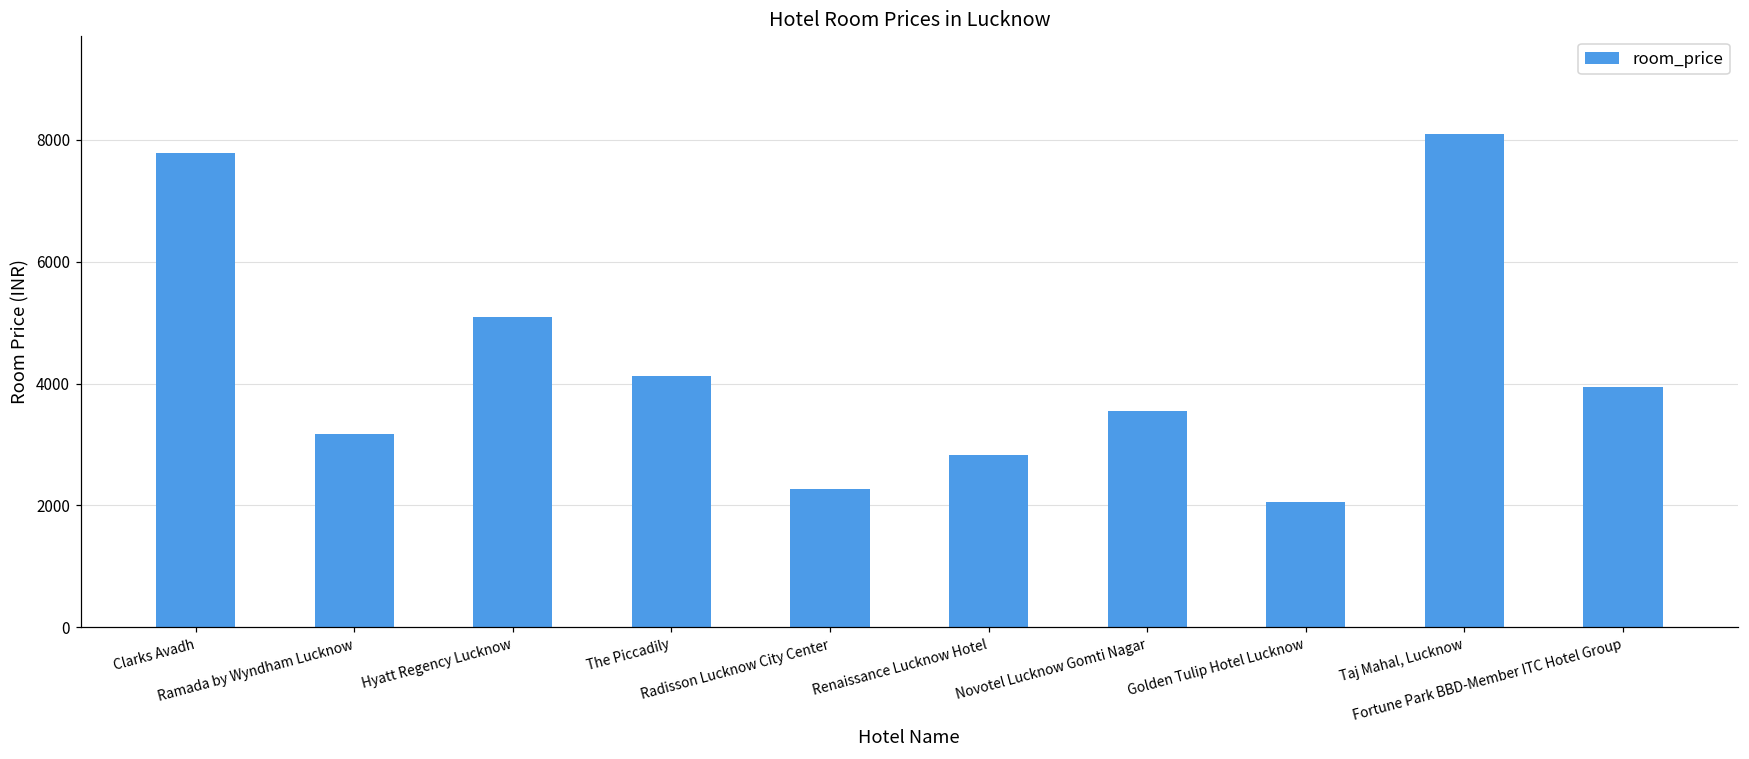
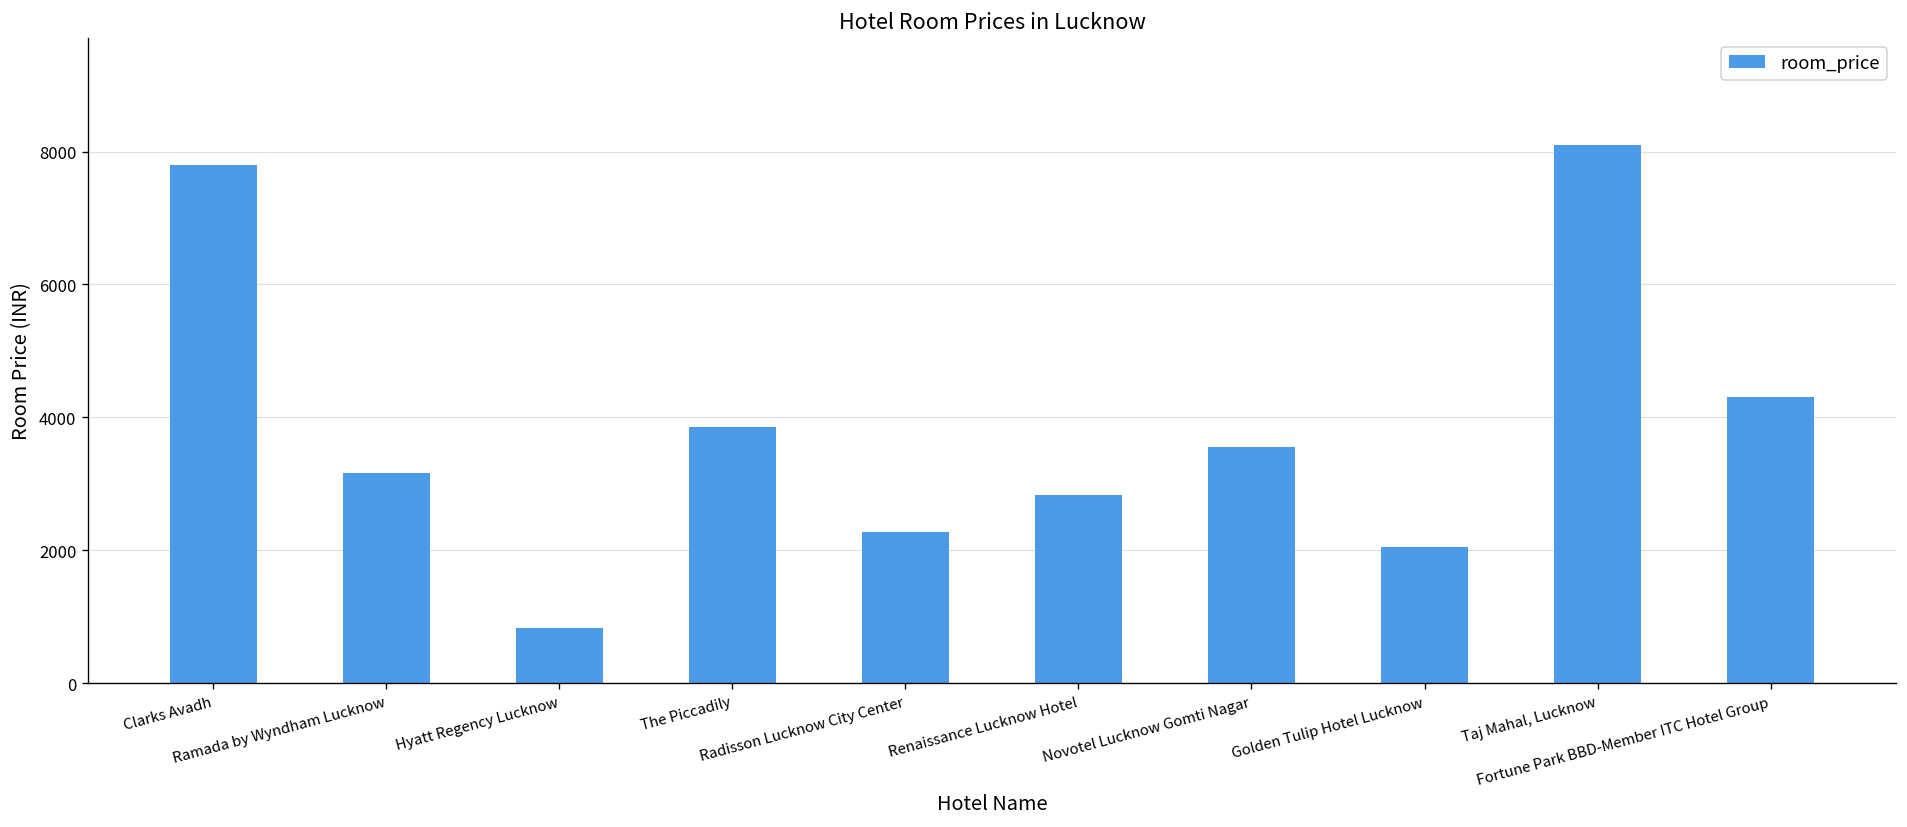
Hyatt Regency Lucknow: 5100 -> 800
The Piccadily: 4100 -> 3900
Fortune Park BBD-Member ITC Hotel Group: 3900 -> 4300
